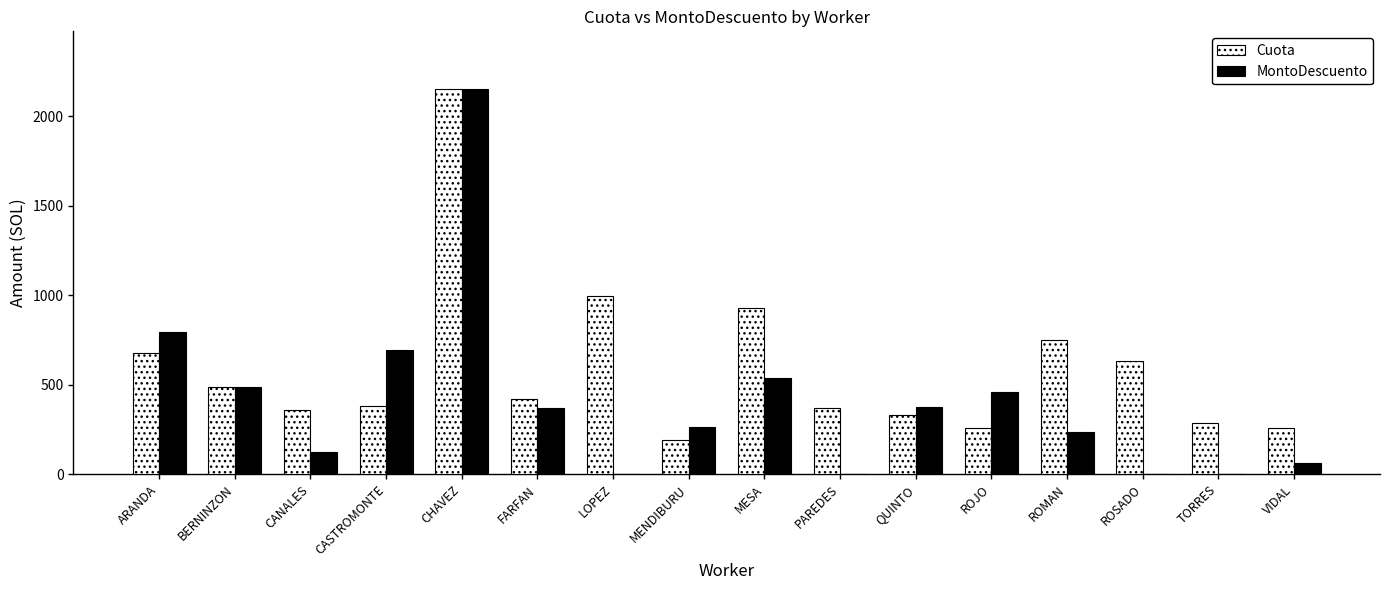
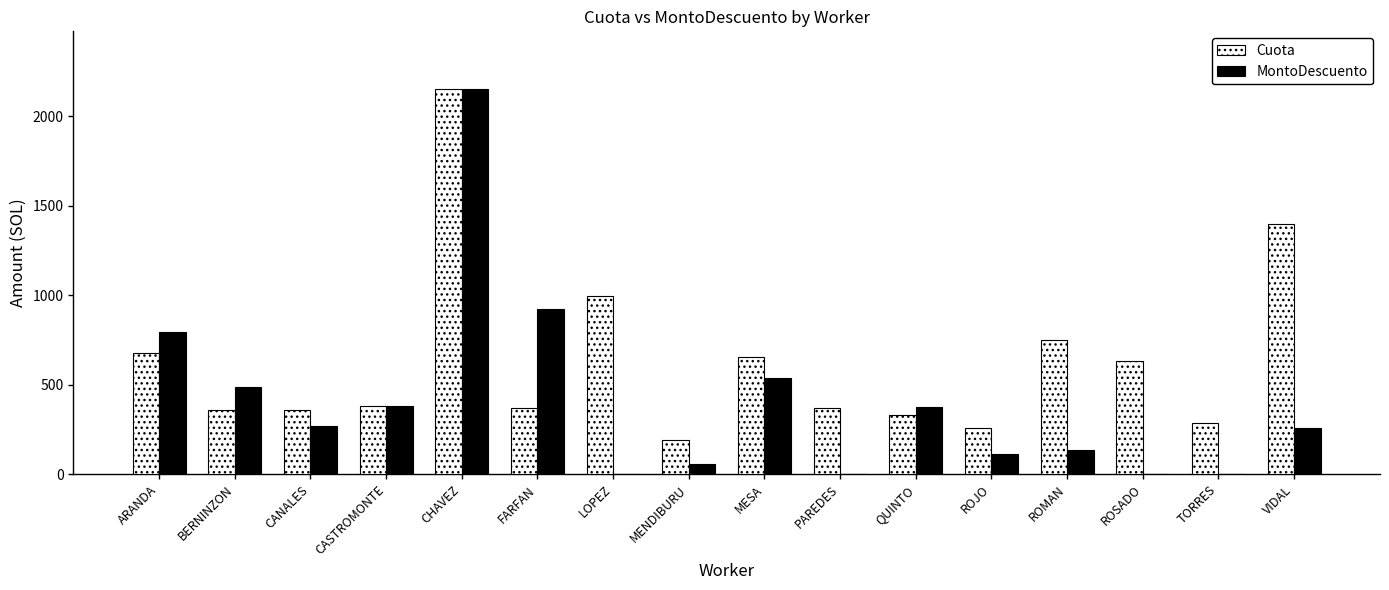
Cuota, BERNINZON: 490 -> 360
MontoDescuento, CANALES: 130 -> 270
MontoDescuento, CASTROMONTE: 700 -> 380
Cuota, FARFAN: 420 -> 370
MontoDescuento, FARFAN: 370 -> 920
MontoDescuento, MENDIBURU: 260 -> 60
Cuota, MESA: 930 -> 650
MontoDescuento, ROJO: 460 -> 110
MontoDescuento, ROMAN: 240 -> 140
Cuota, VIDAL: 260 -> 1400
MontoDescuento, VIDAL: 60 -> 260
